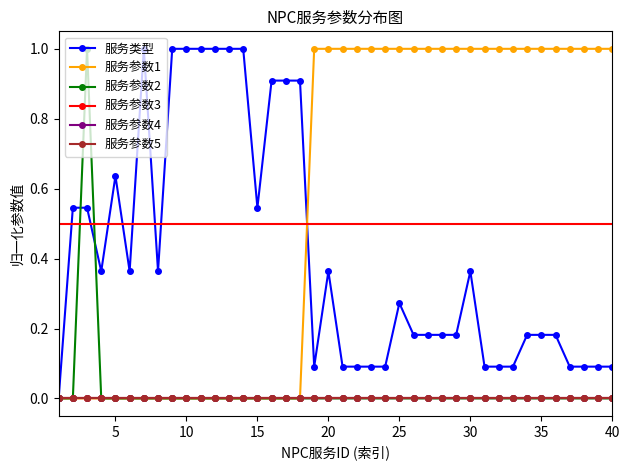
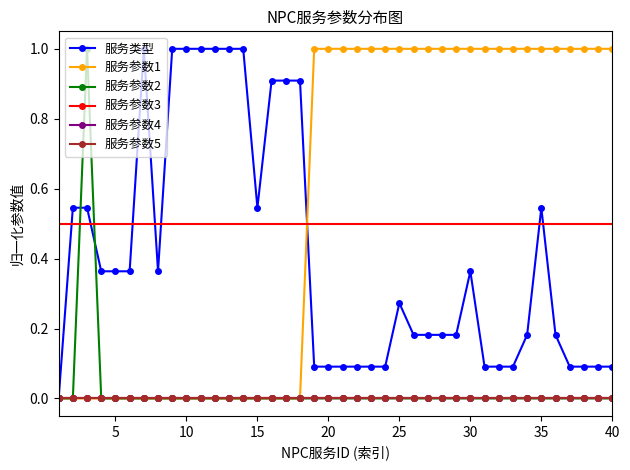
服务类型, 5: 0.64 -> 0.36
服务类型, 20: 0.36 -> 0.09
服务类型, 35: 0.18 -> 0.55
